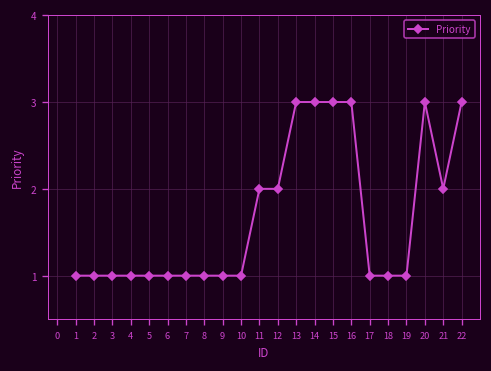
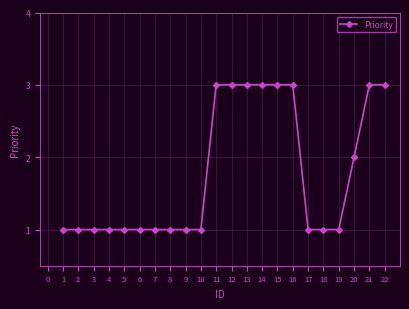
11: 2 -> 3
12: 2 -> 3
20: 3 -> 2
21: 2 -> 3
